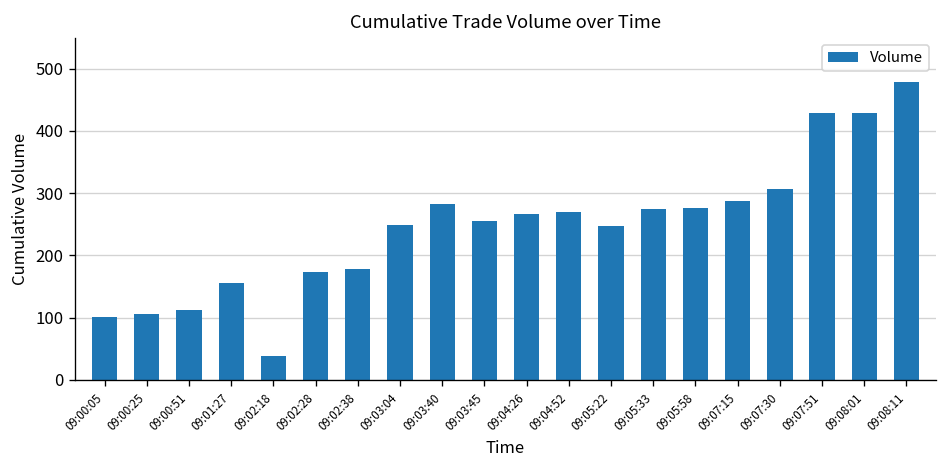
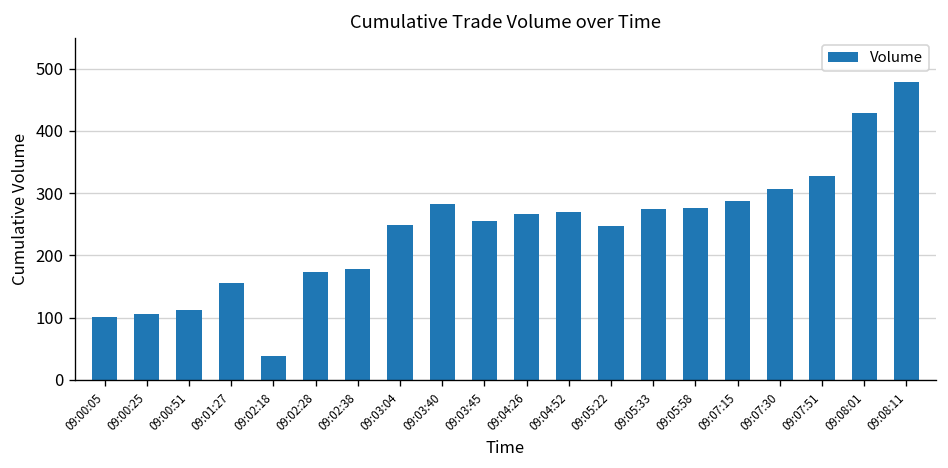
09:07:51: 430 -> 330
